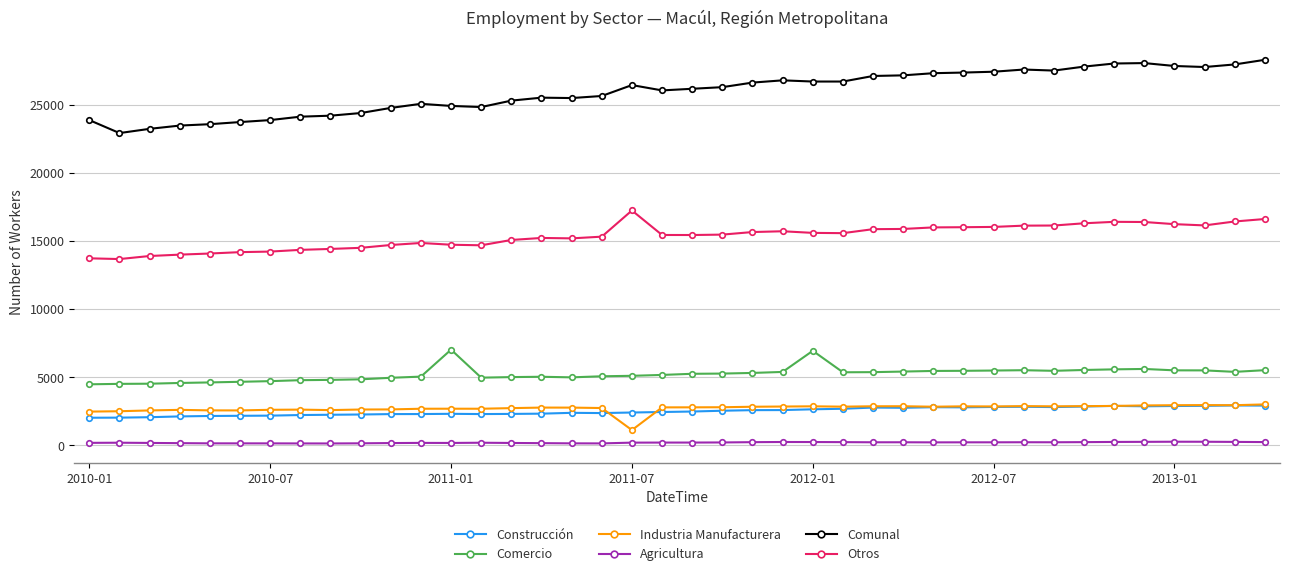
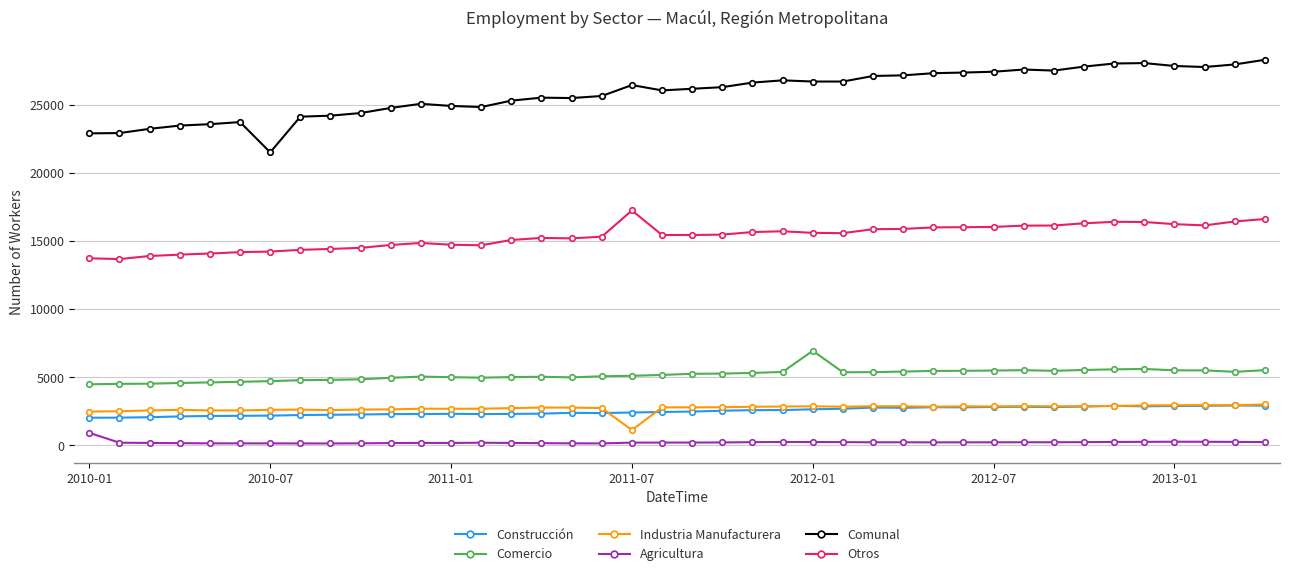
Agricultura, 2010-01: 200 -> 900
Comunal, 2010-01: 23900 -> 22900
Comunal, 2010-07: 23900 -> 21500
Comercio, 2011-01: 7000 -> 5000
